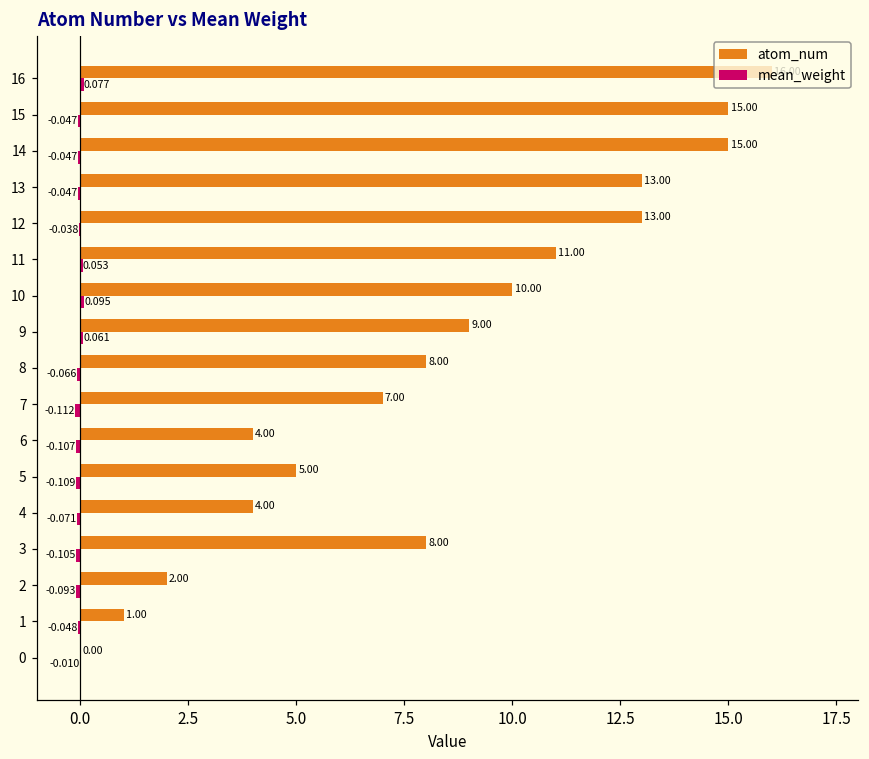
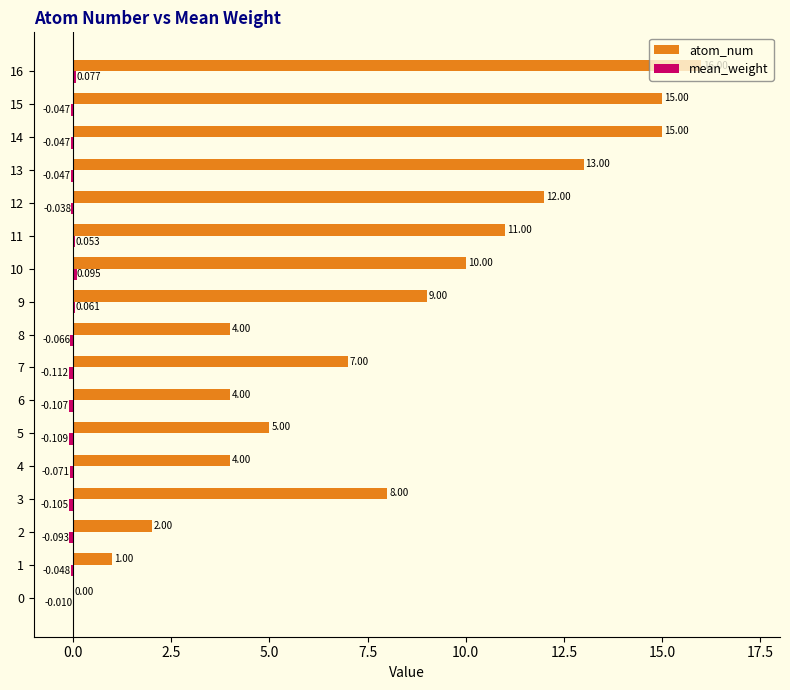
atom_num, 12: 13.00 -> 12.00
atom_num, 8: 8.00 -> 4.00
